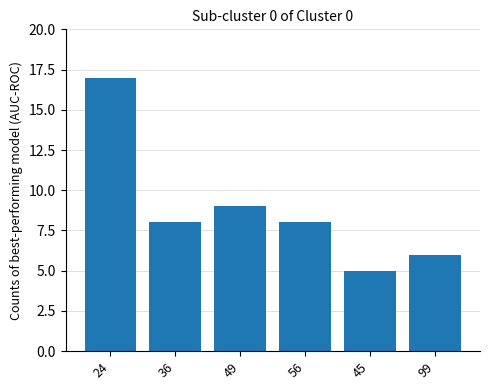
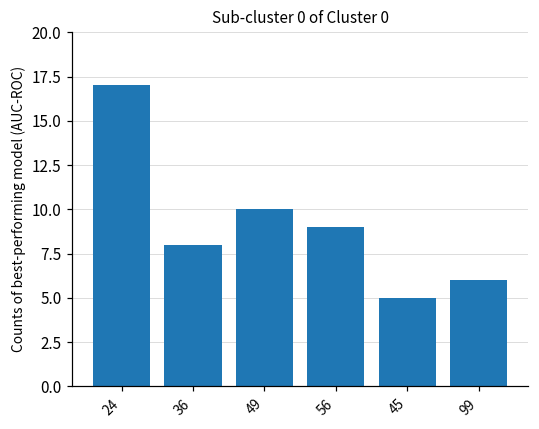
49: 9 -> 10
56: 8 -> 9
